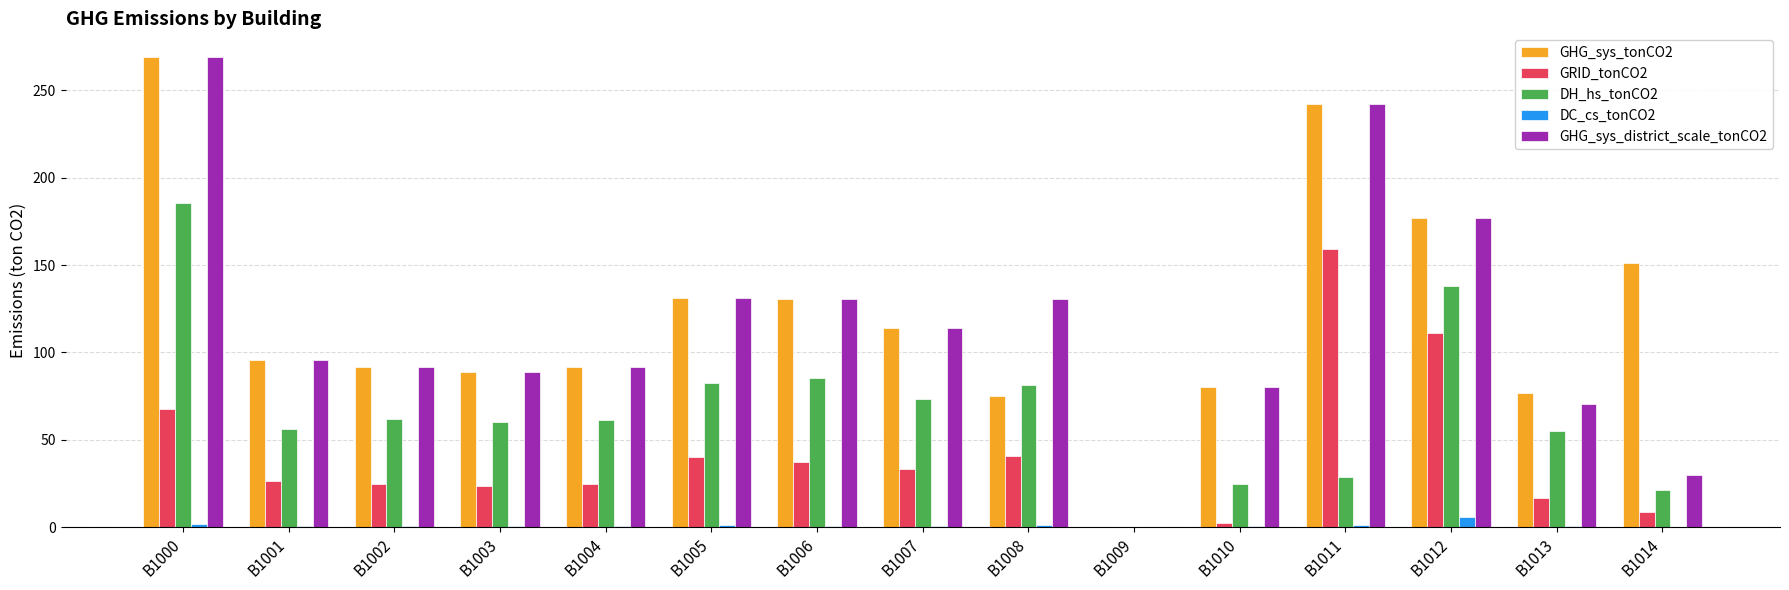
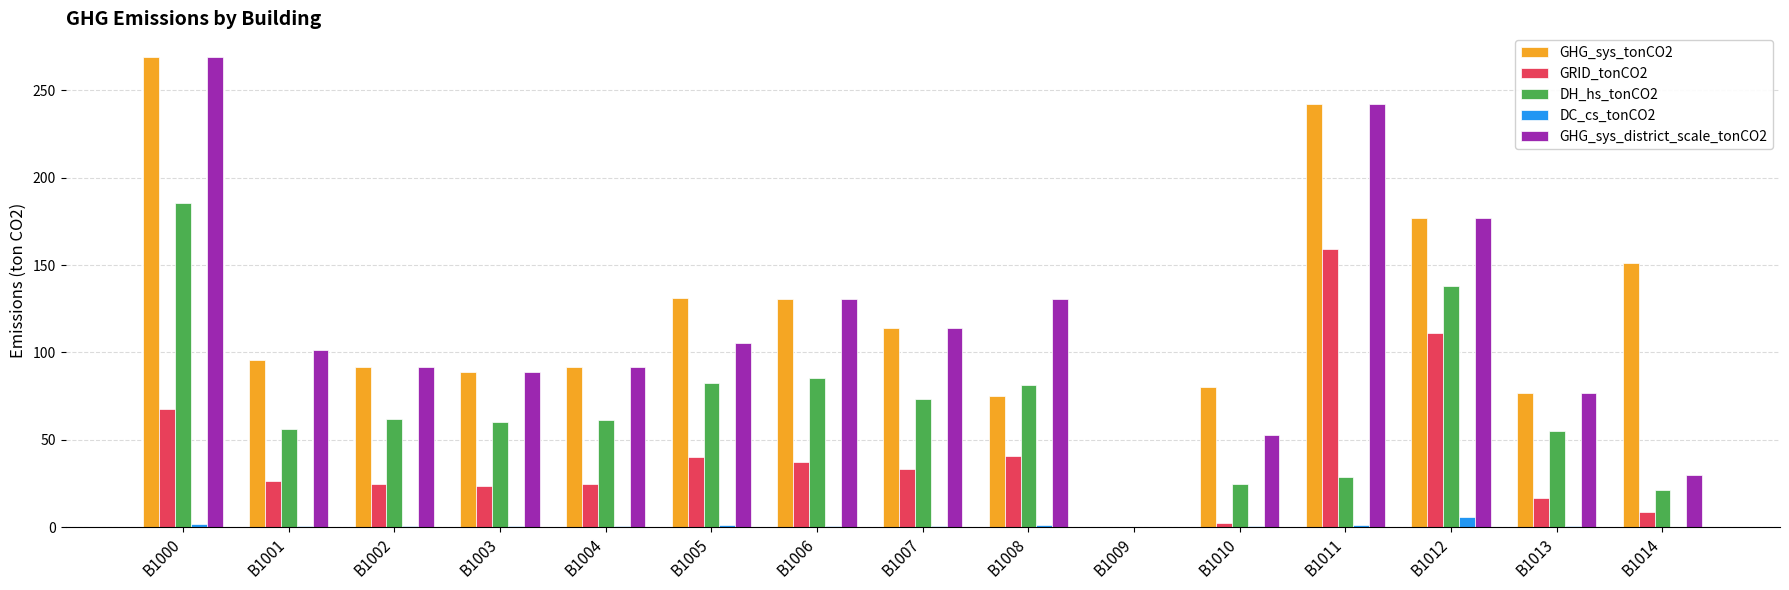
GHG_sys_district_scale_tonCO2, B1001: 96 -> 101
GHG_sys_district_scale_tonCO2, B1005: 131 -> 105
GHG_sys_district_scale_tonCO2, B1010: 80 -> 53
GHG_sys_district_scale_tonCO2, B1013: 70 -> 77
